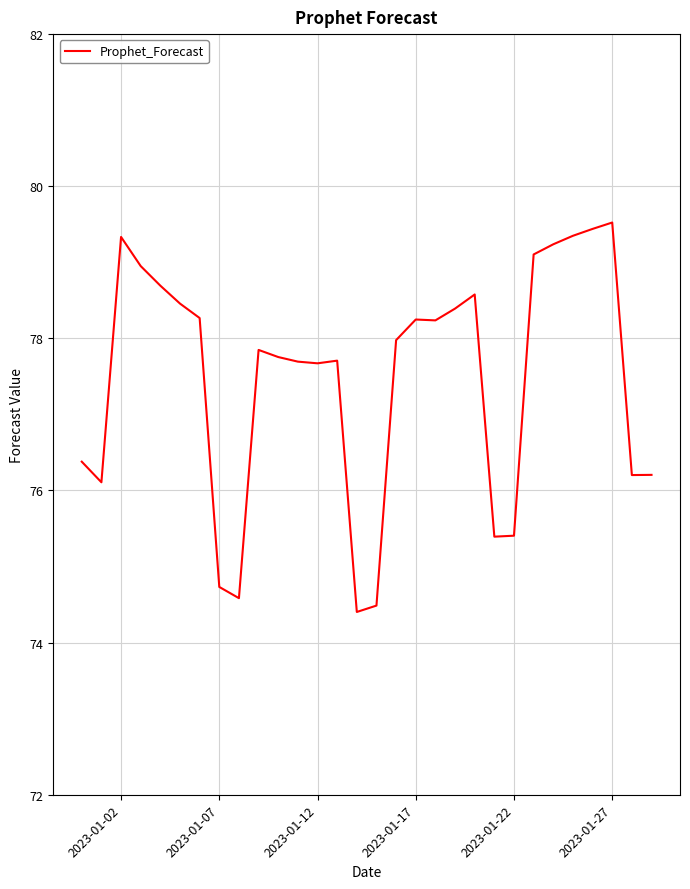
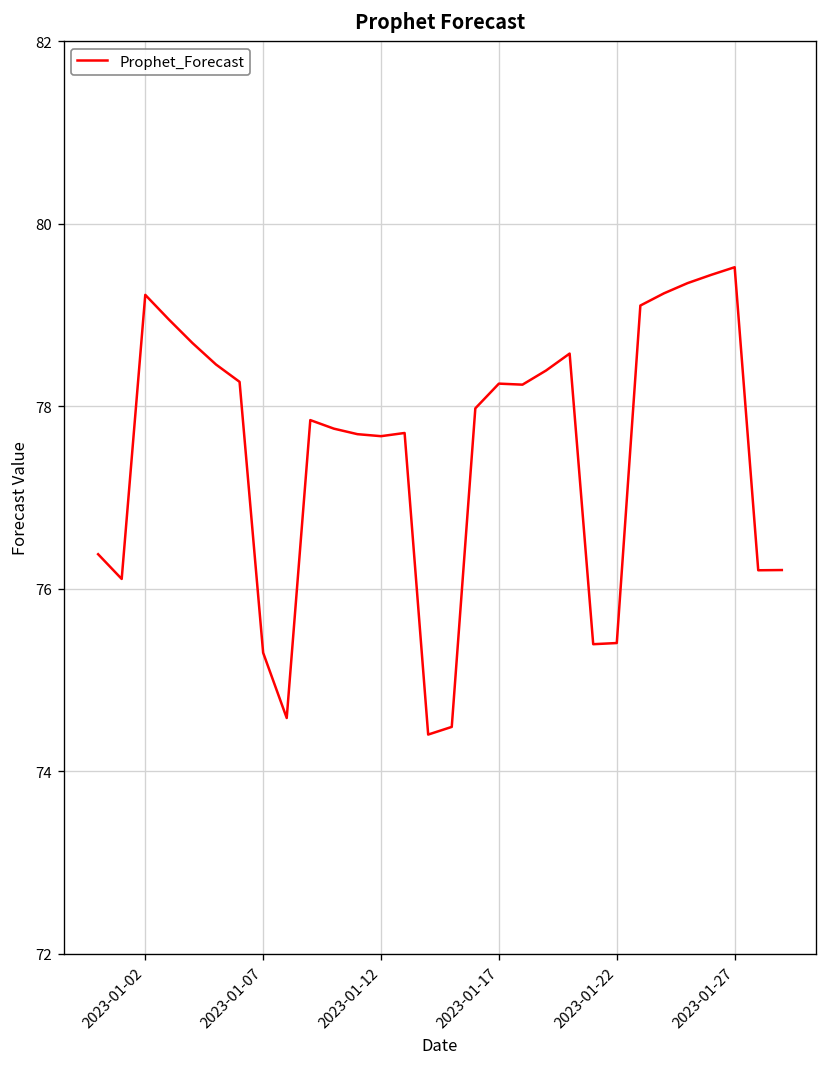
2023-01-02: 79.3 -> 79.2
2023-01-07: 74.7 -> 75.3
